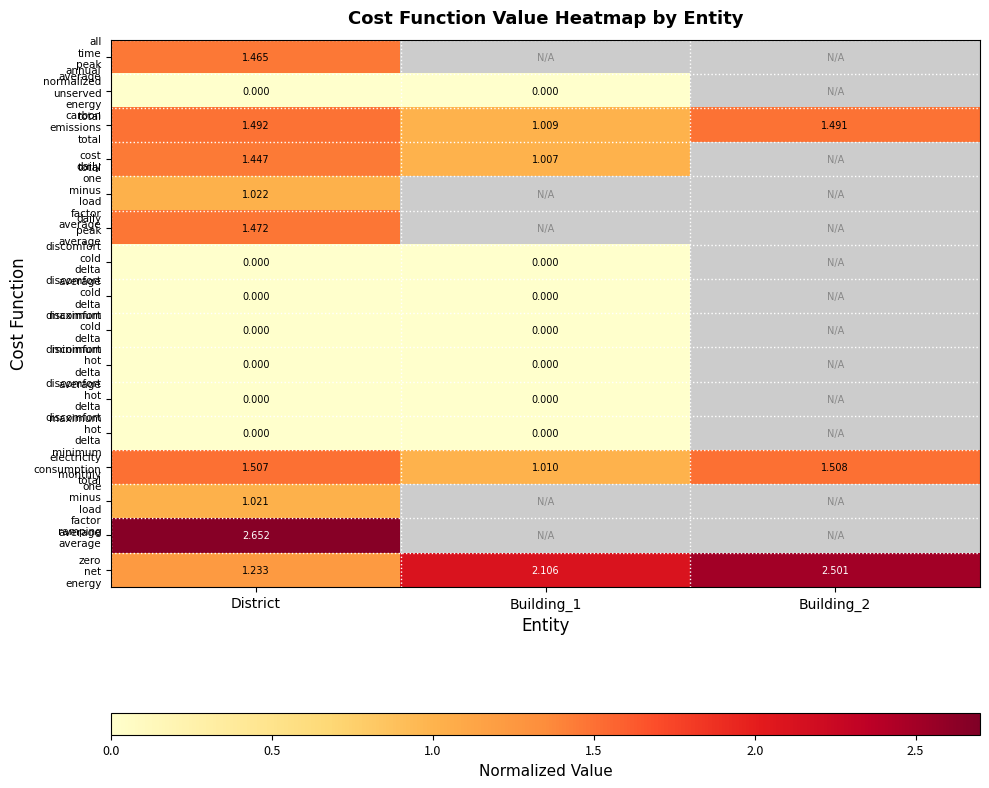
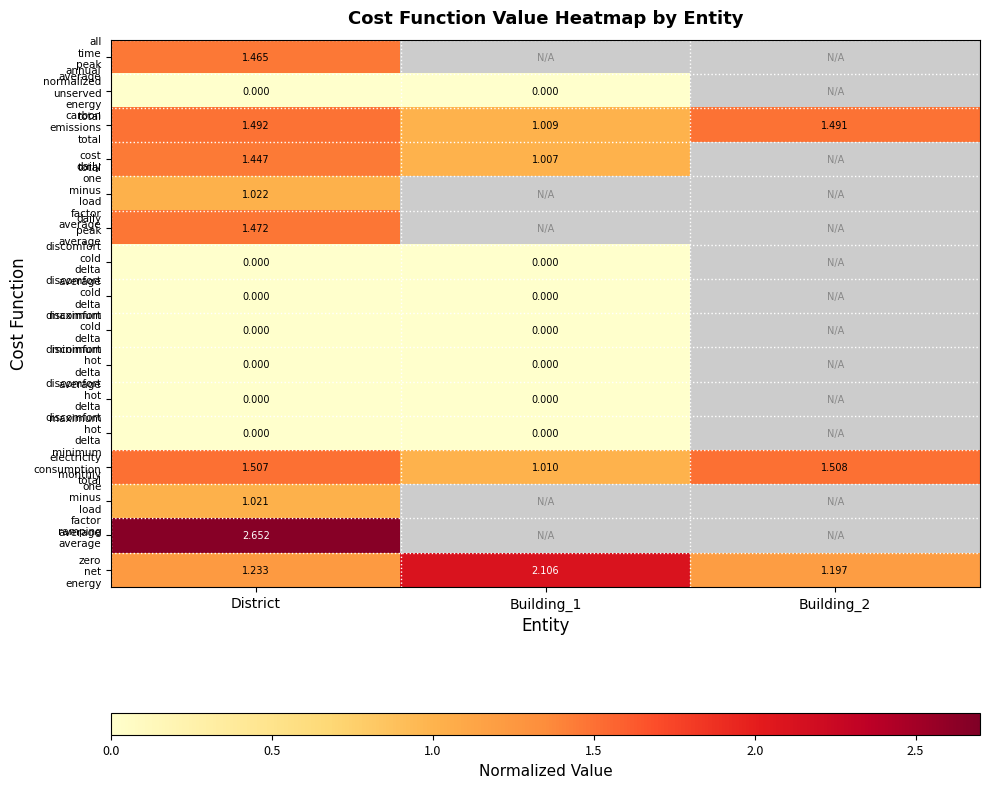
zero net energy, Building_2: 2.501 -> 1.197
